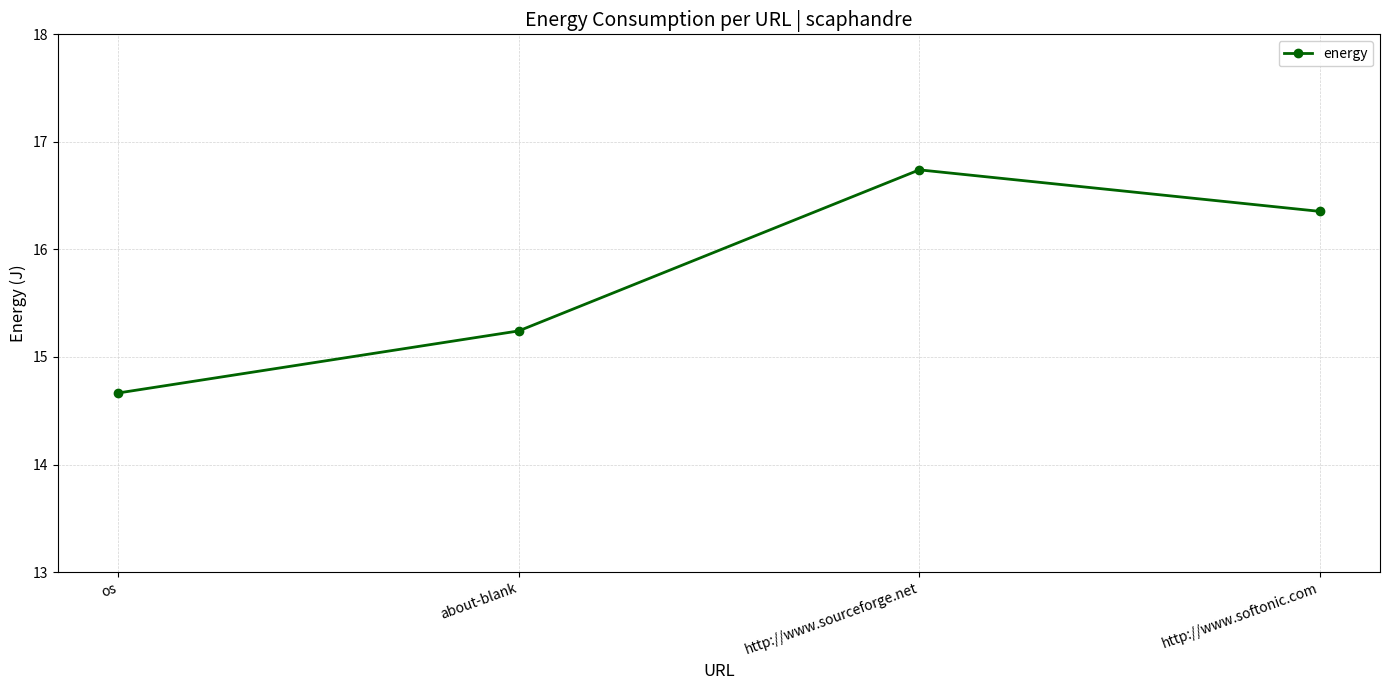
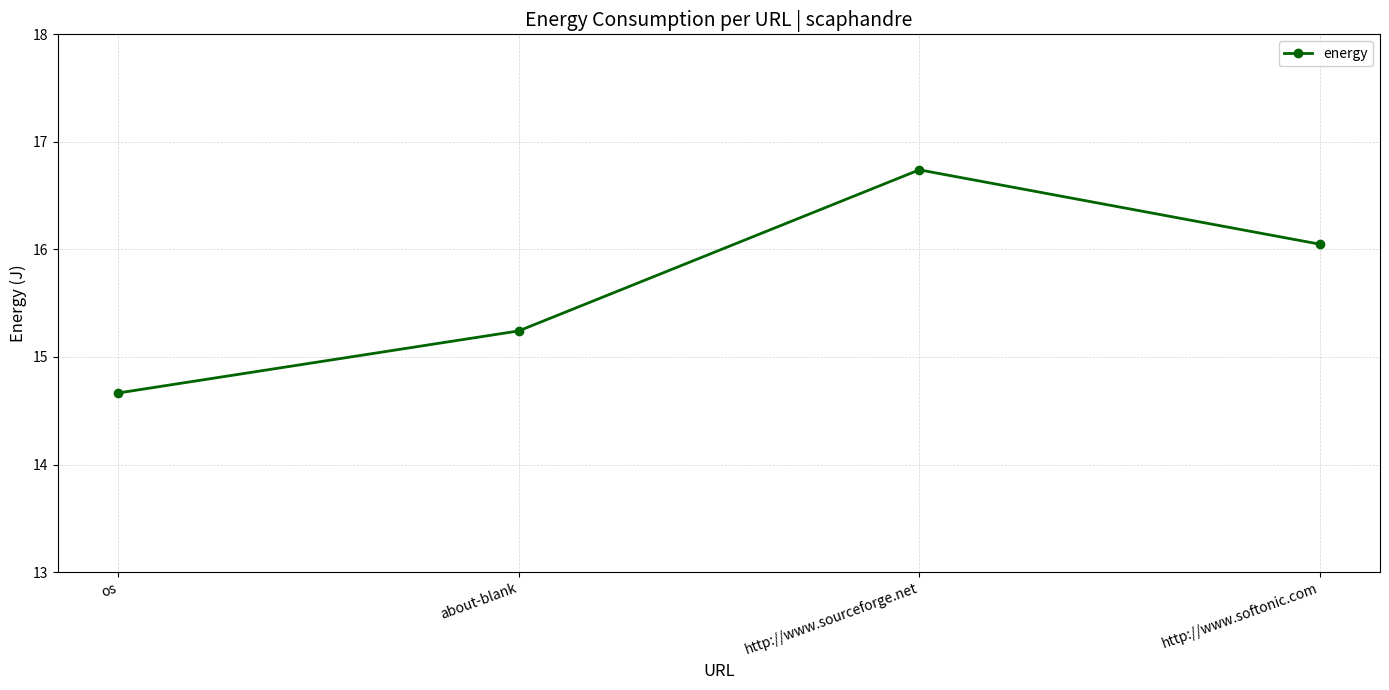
http://www.softonic.com: 16.35 -> 16.05
